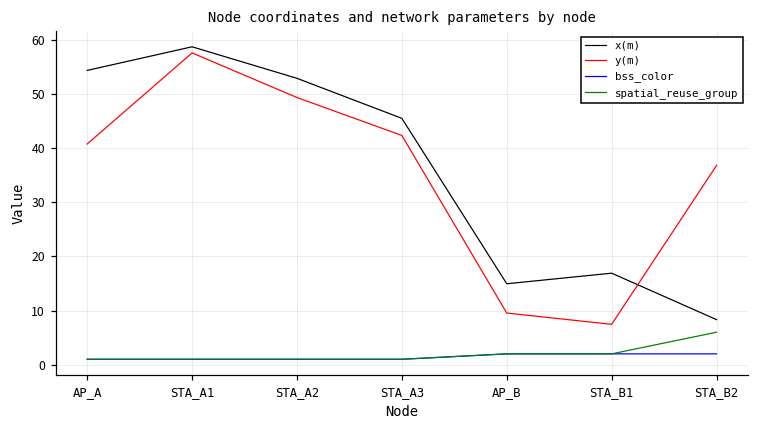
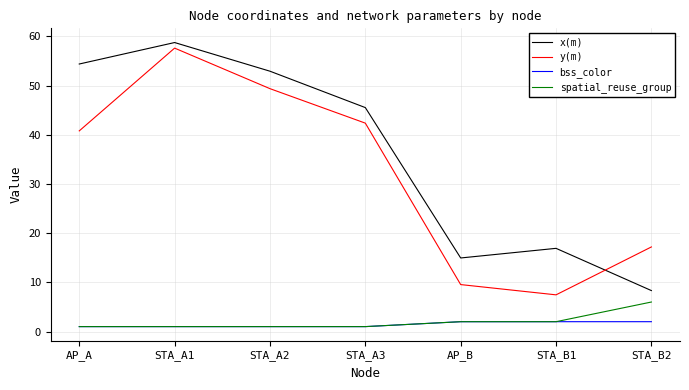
y(m), STA_B2: 37 -> 17
